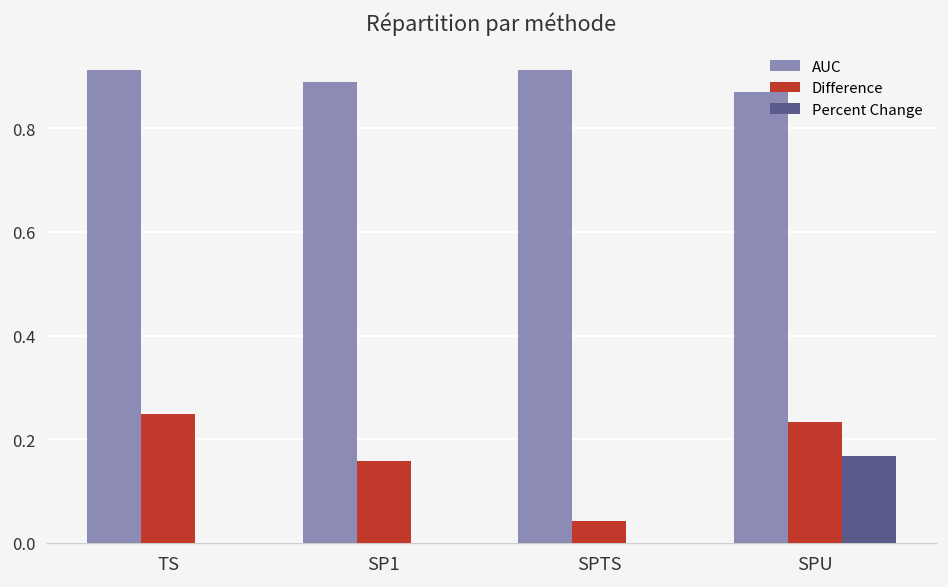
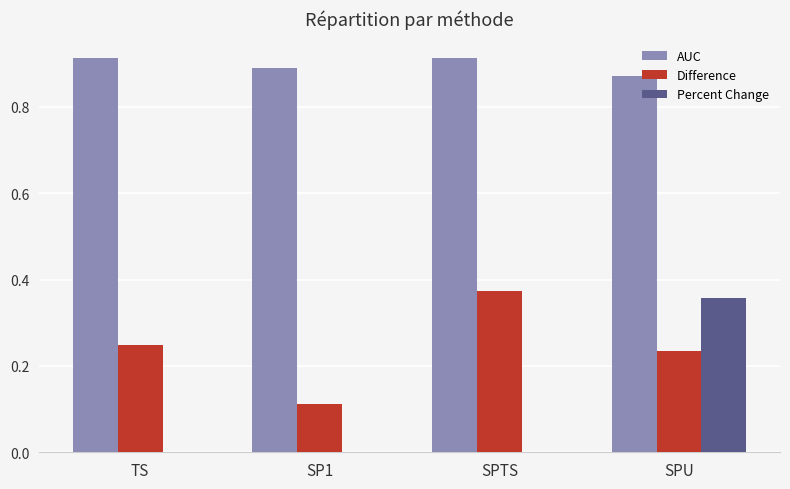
Difference, SP1: 0.16 -> 0.11
Difference, SPTS: 0.04 -> 0.37
Percent Change, SPU: 0.17 -> 0.36
